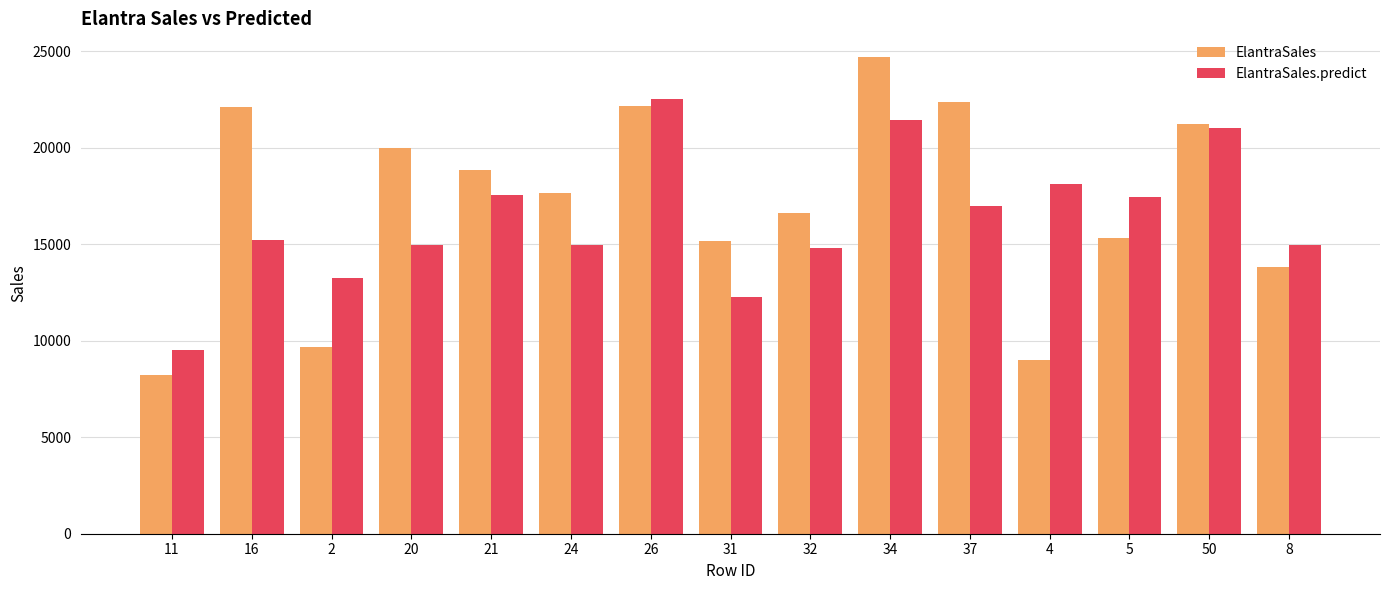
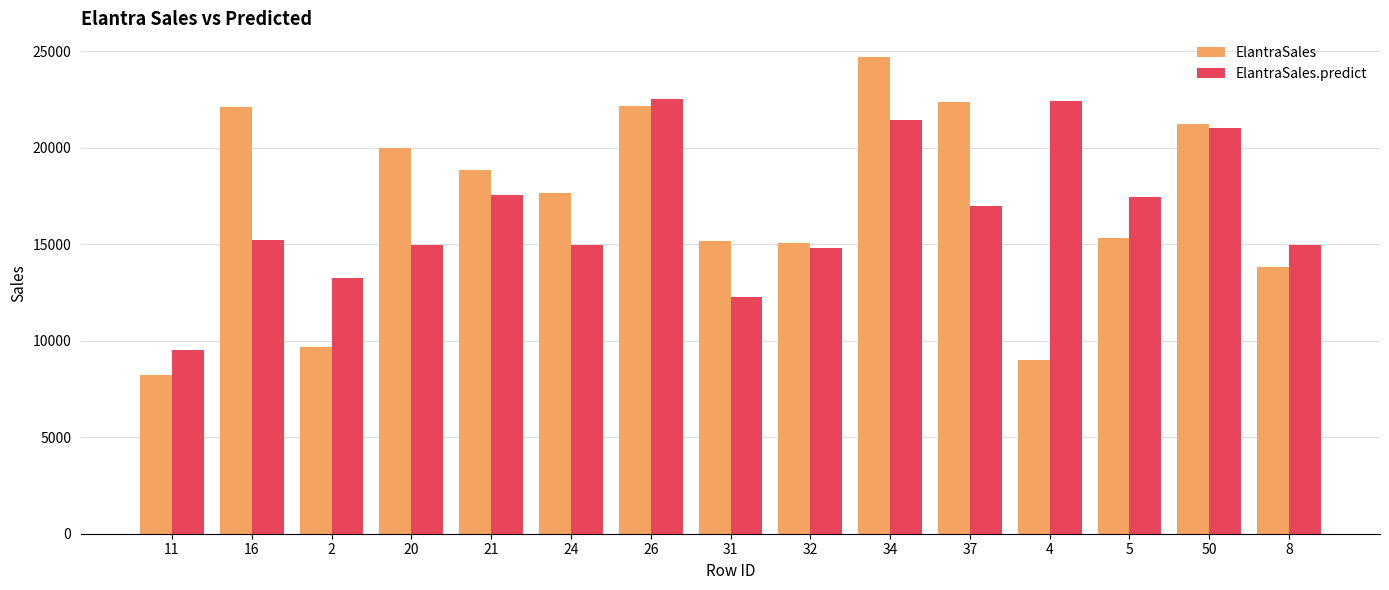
ElantraSales, 32: 16600 -> 15100
ElantraSales.predict, 4: 18100 -> 22400
